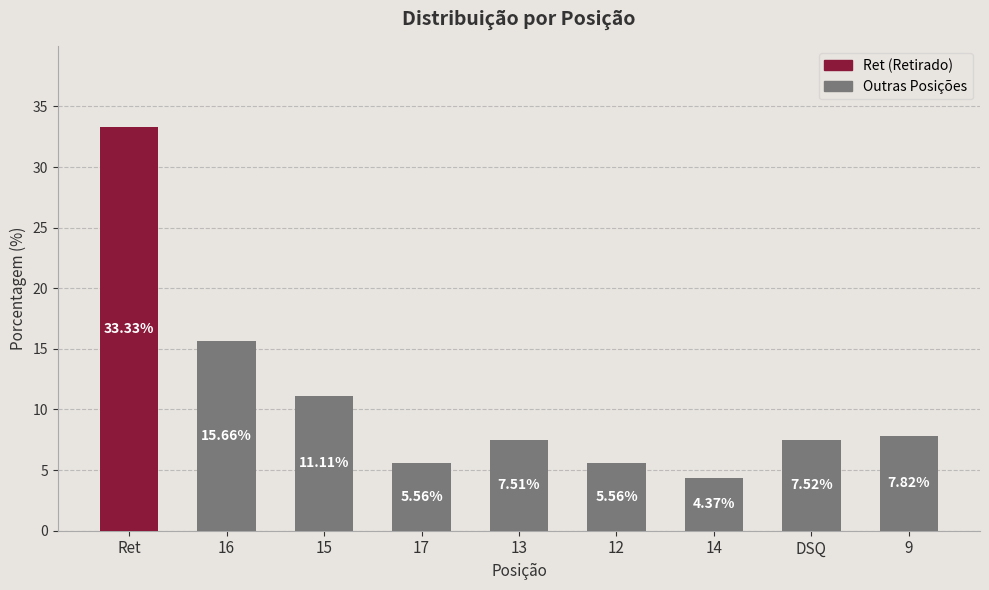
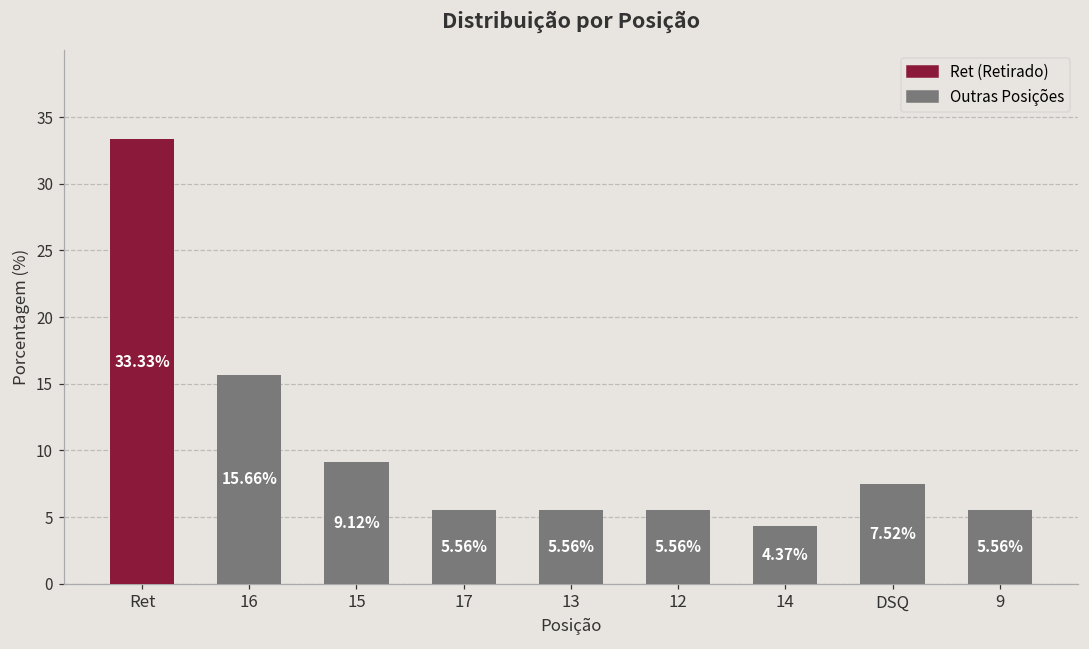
15: 11.11% -> 9.12%
13: 7.51% -> 5.56%
9: 7.82% -> 5.56%
